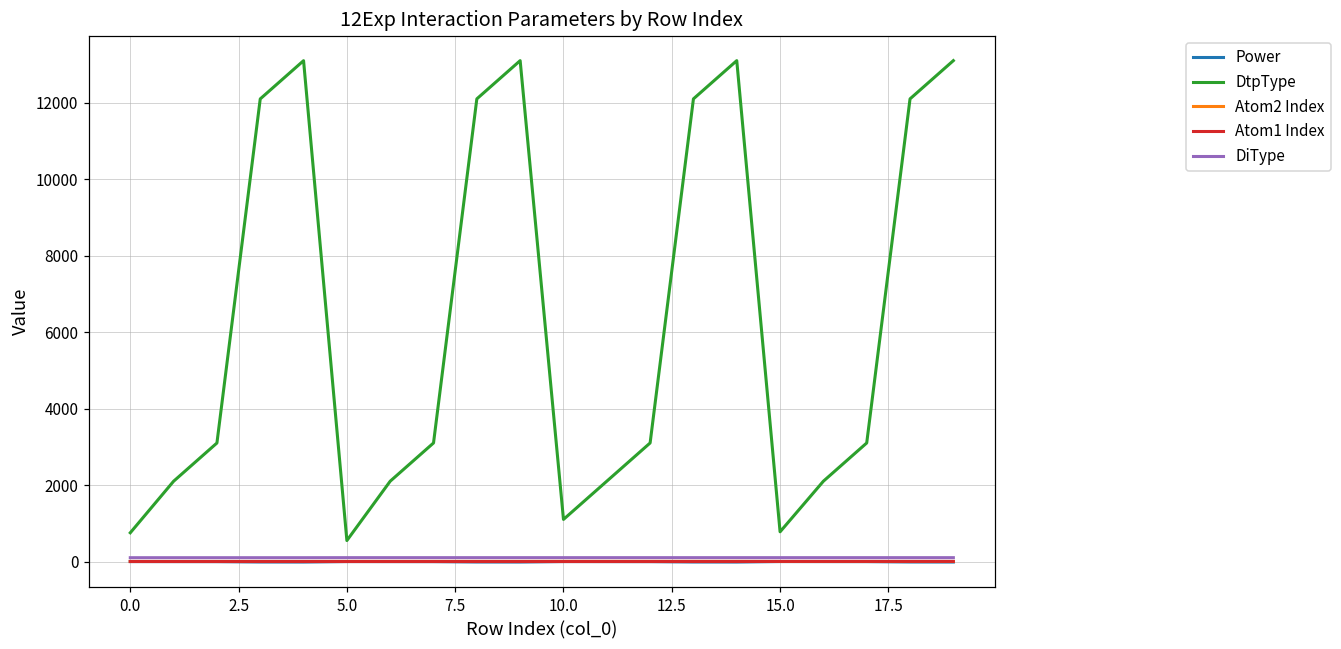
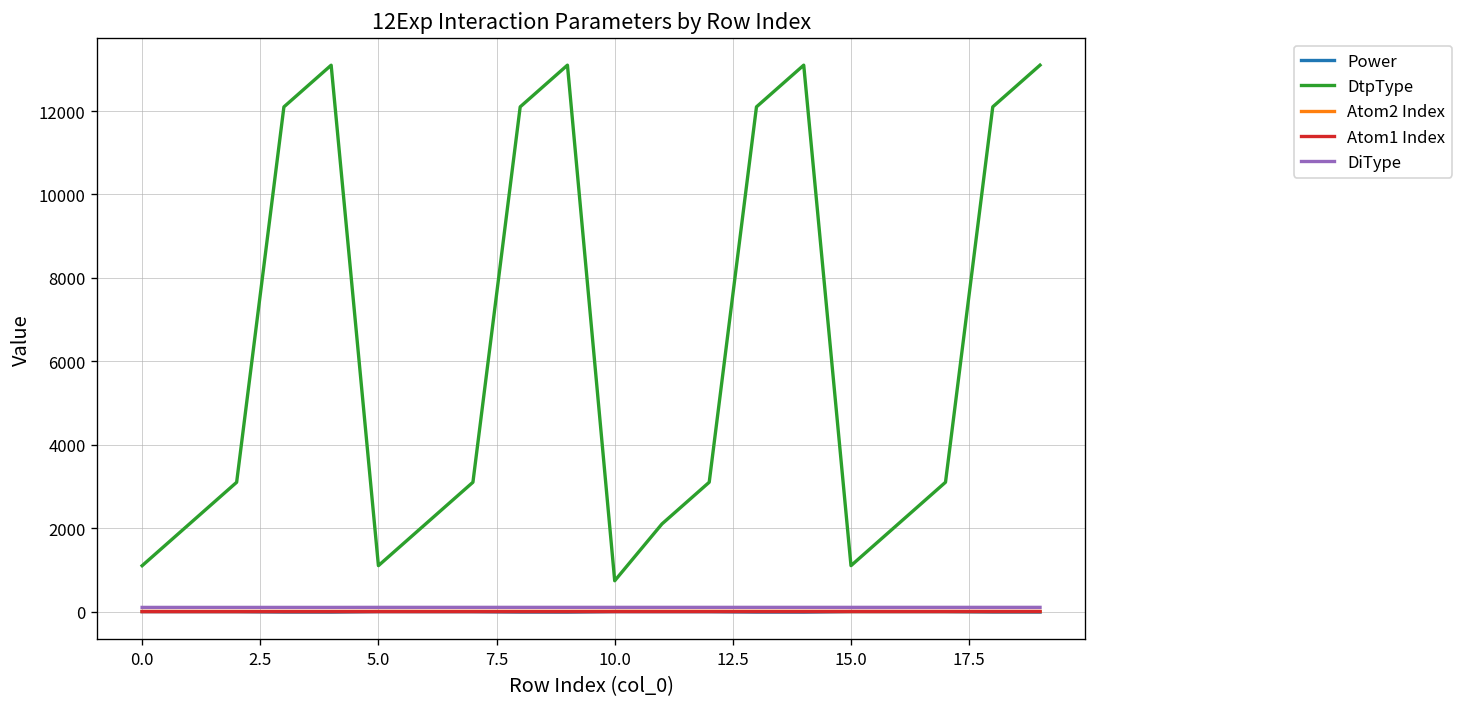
DtpType, 0.0: 800 -> 1100
DtpType, 5.0: 500 -> 1100
DtpType, 10.0: 1100 -> 700
DtpType, 15.0: 800 -> 1100
